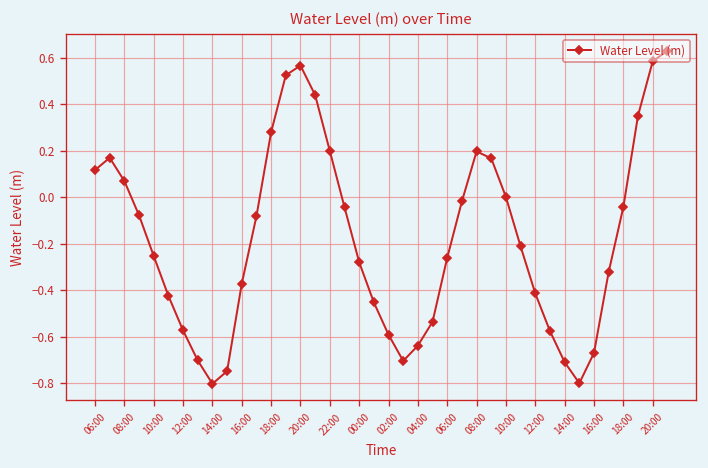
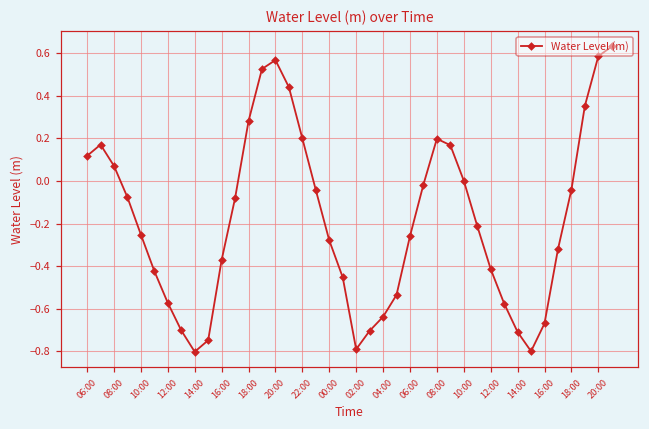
02:00: -0.59 -> -0.79
